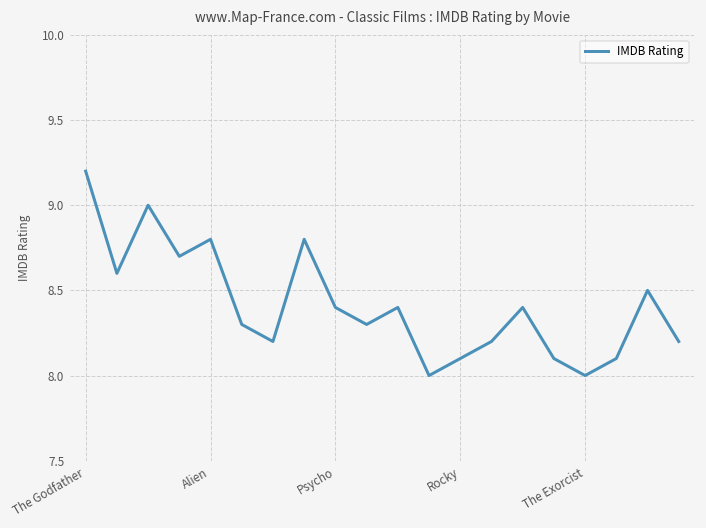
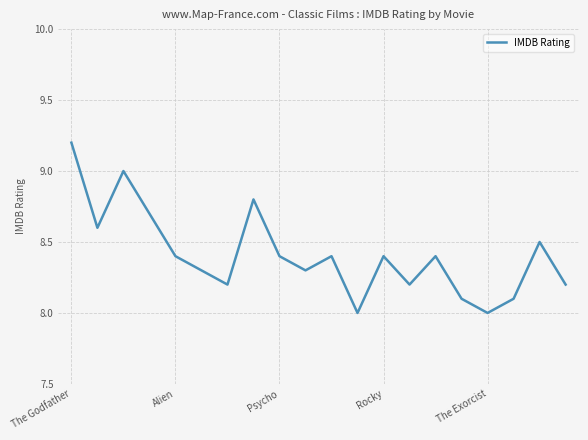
Alien: 8.8 -> 8.4
Rocky: 8.1 -> 8.4
